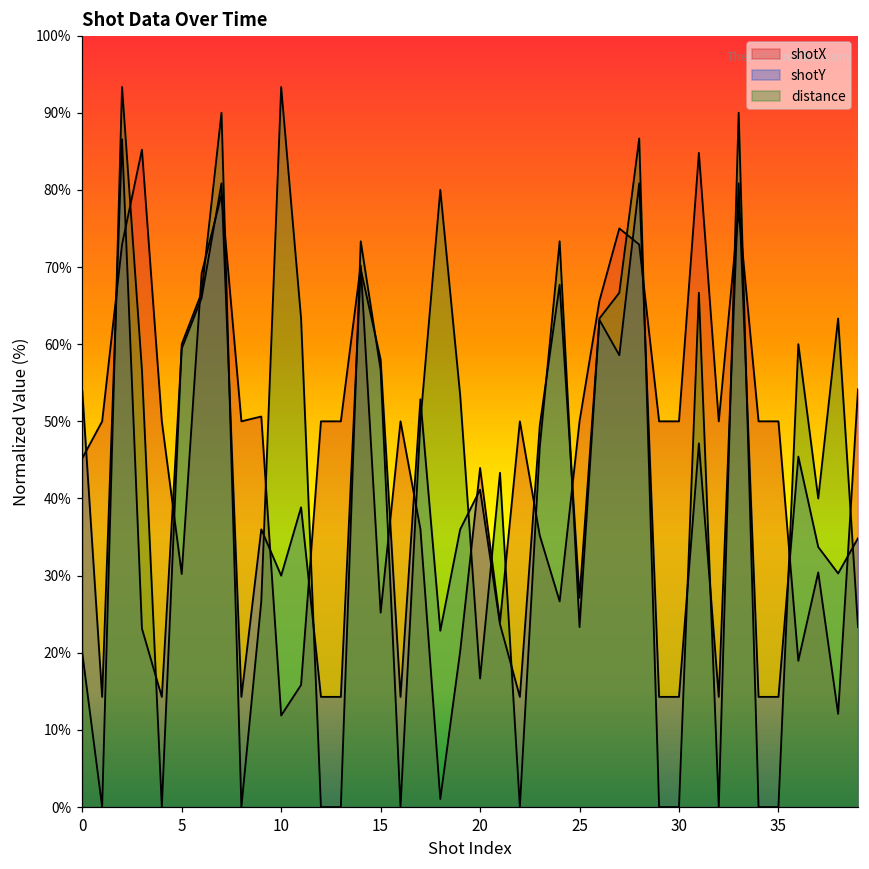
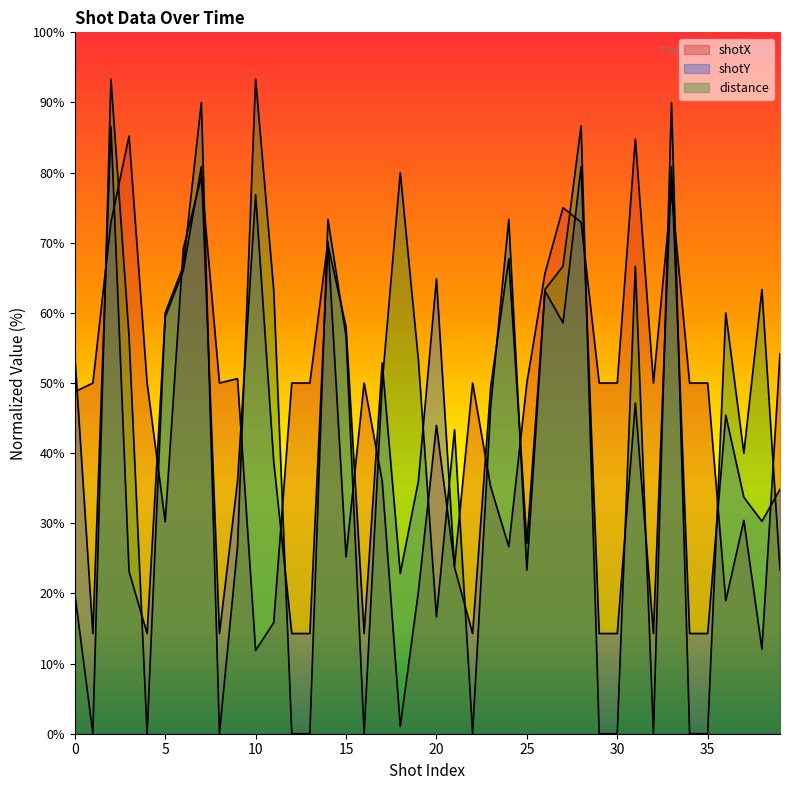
shotX, 0: 45% -> 49%
shotY, 10: 30% -> 77%
shotY, 20: 41% -> 65%
